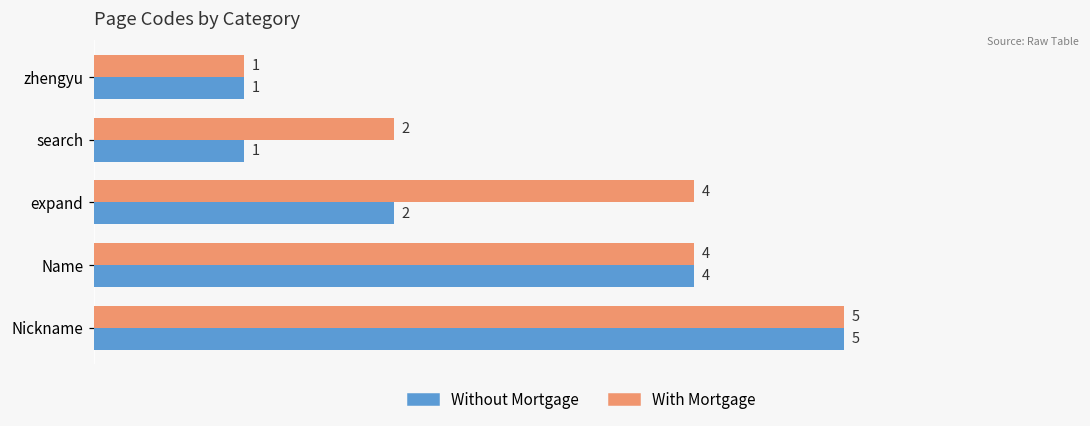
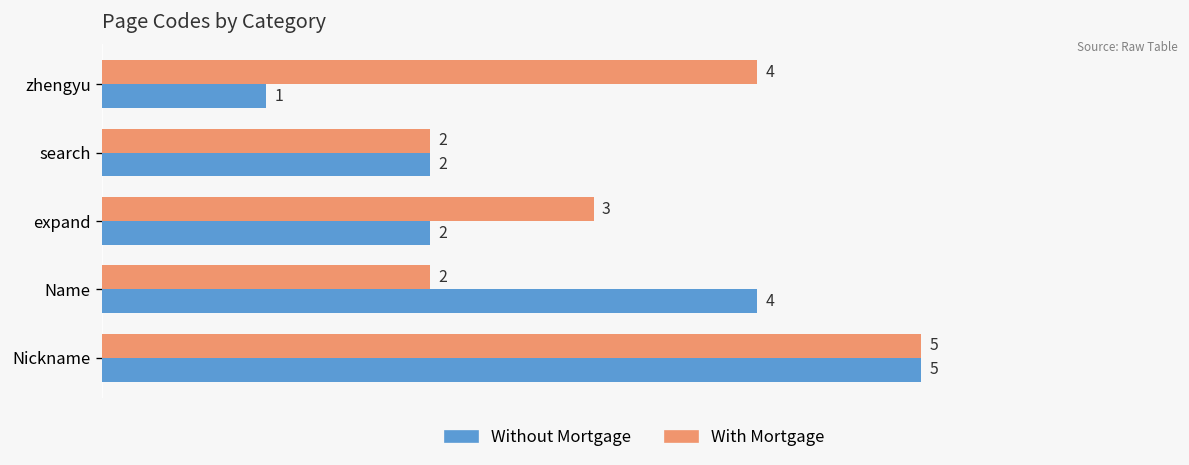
With Mortgage, zhengyu: 1 -> 4
Without Mortgage, search: 1 -> 2
With Mortgage, expand: 4 -> 3
With Mortgage, Name: 4 -> 2
